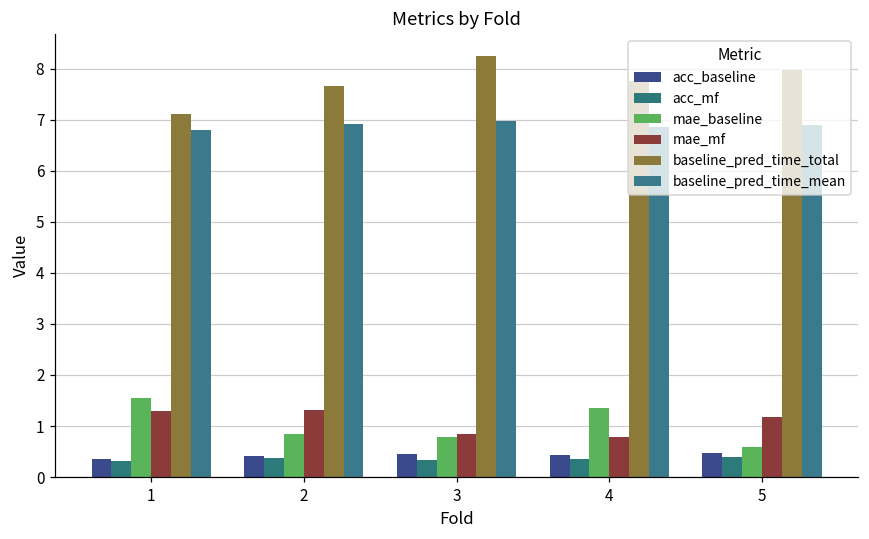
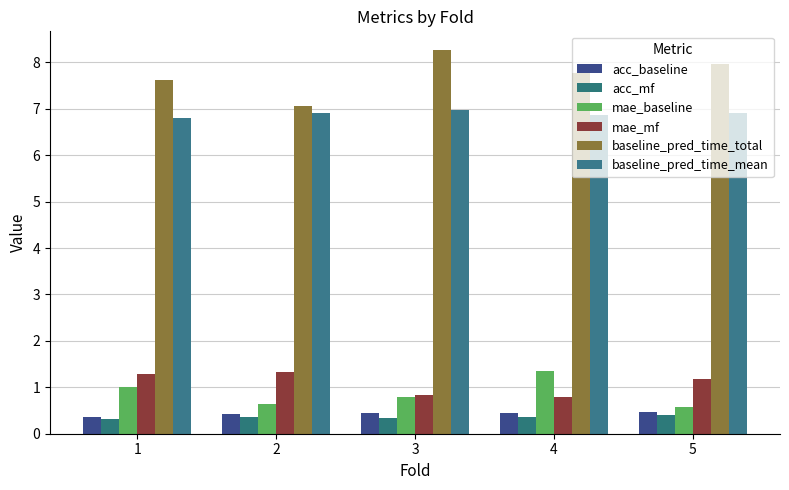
mae_baseline, 1: 1.6 -> 1.0
baseline_pred_time_total, 1: 7.1 -> 7.6
mae_baseline, 2: 0.8 -> 0.6
baseline_pred_time_total, 2: 7.7 -> 7.1
